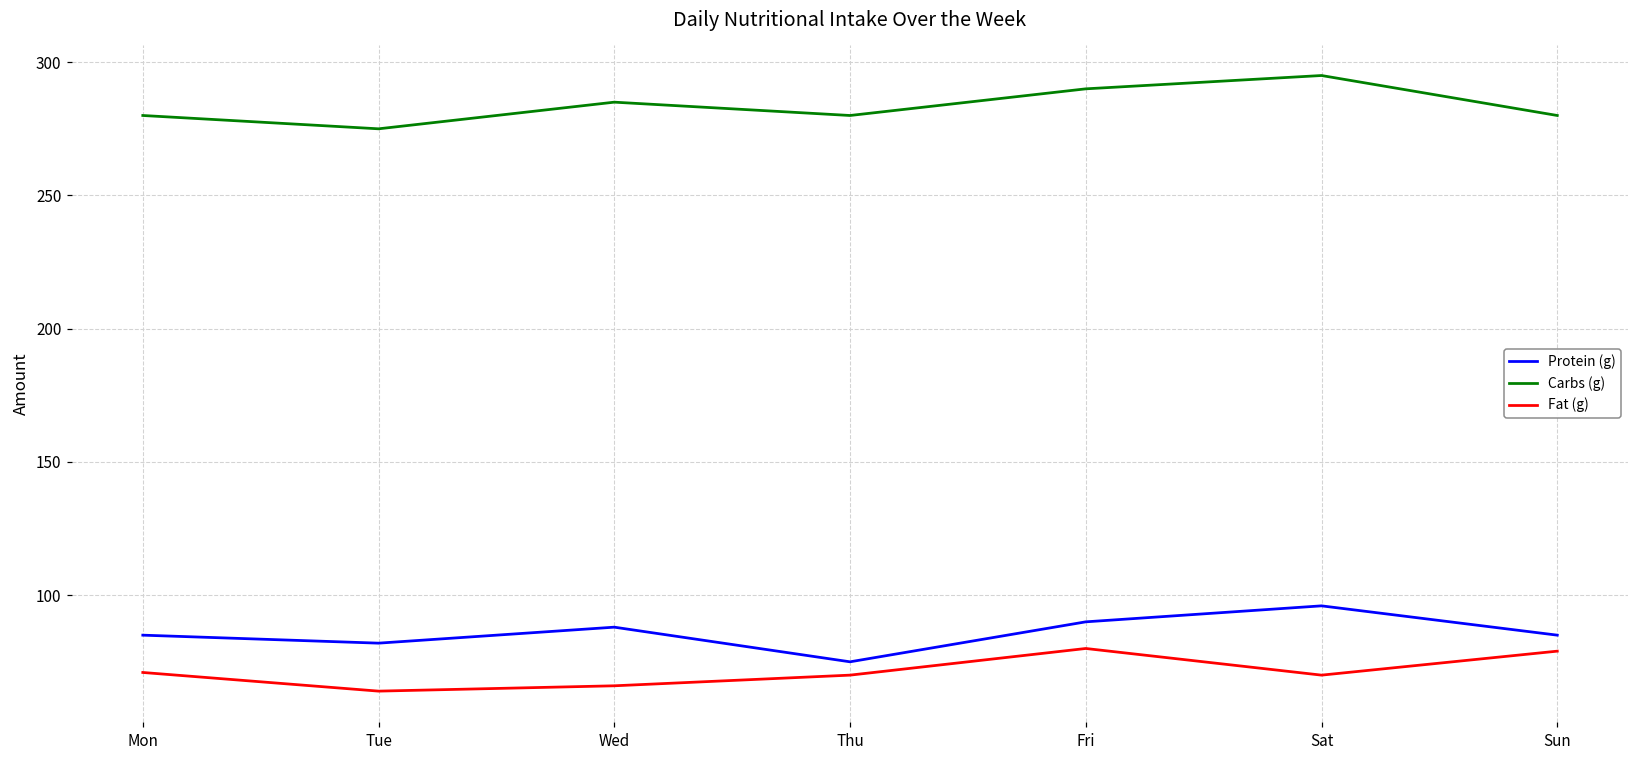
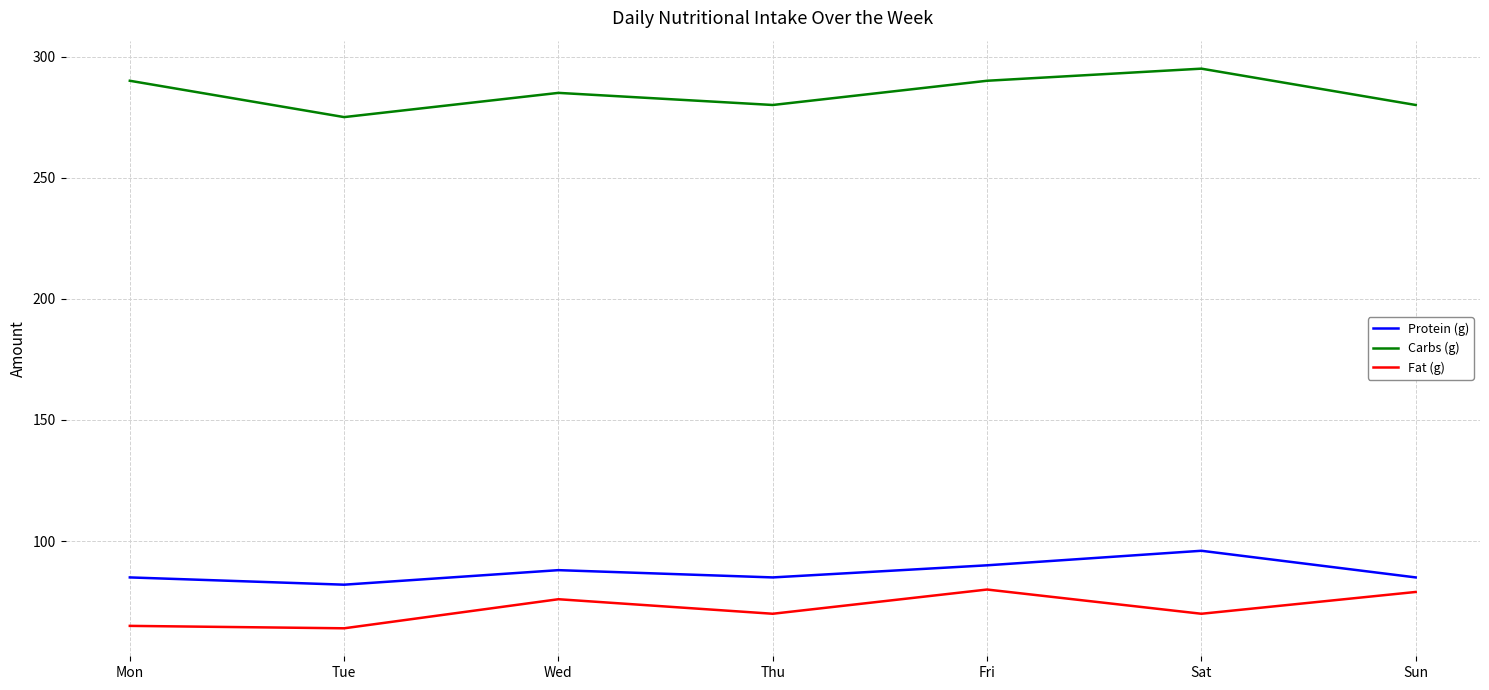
Carbs (g), Mon: 280 -> 290
Fat (g), Mon: 71 -> 65
Fat (g), Wed: 66 -> 76
Protein (g), Thu: 75 -> 85
